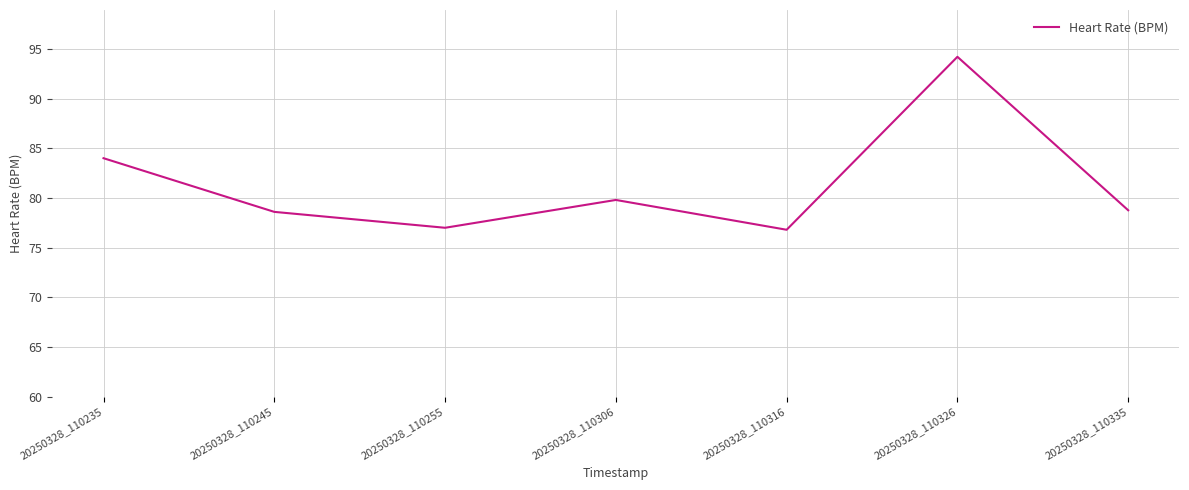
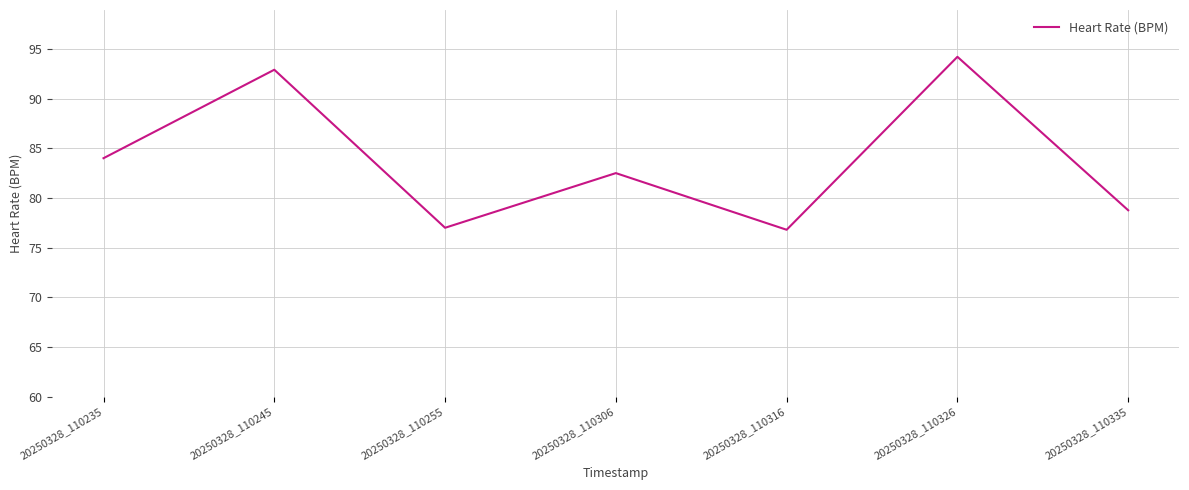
20250328_110245: 79 -> 93
20250328_110306: 80 -> 83
